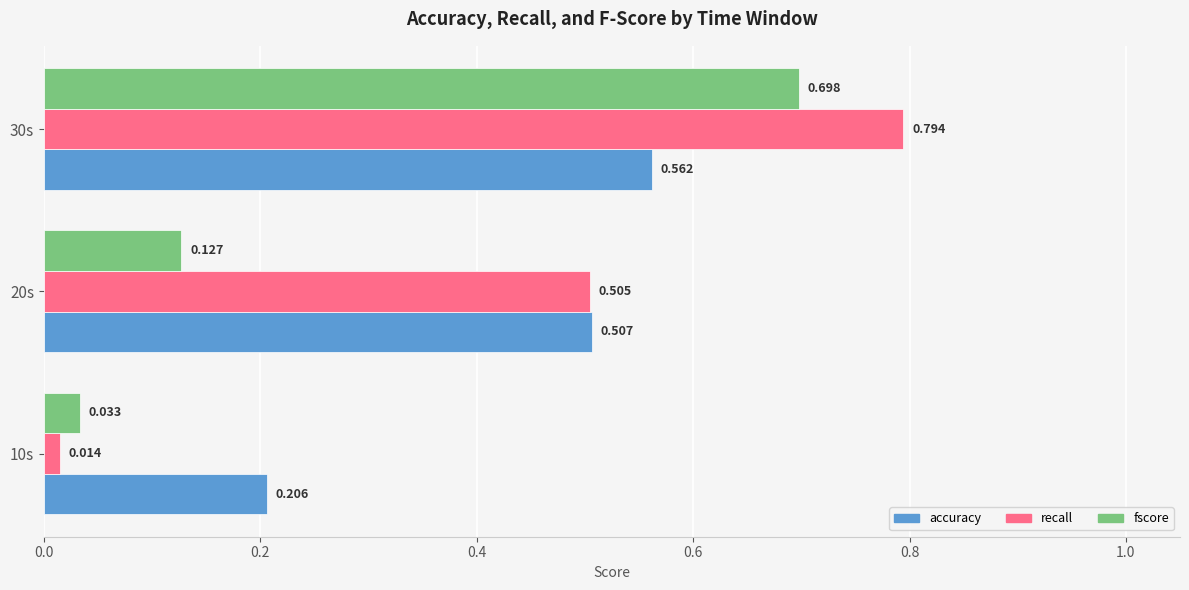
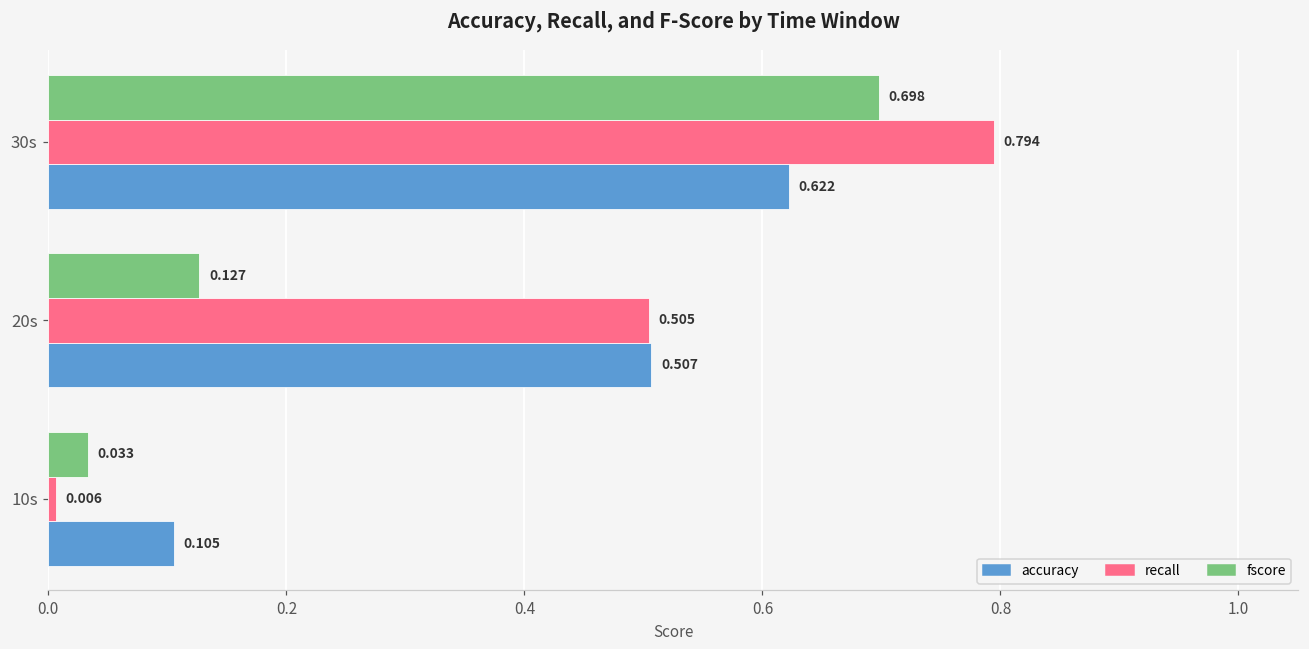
accuracy, 30s: 0.562 -> 0.622
recall, 10s: 0.014 -> 0.006
accuracy, 10s: 0.206 -> 0.105
